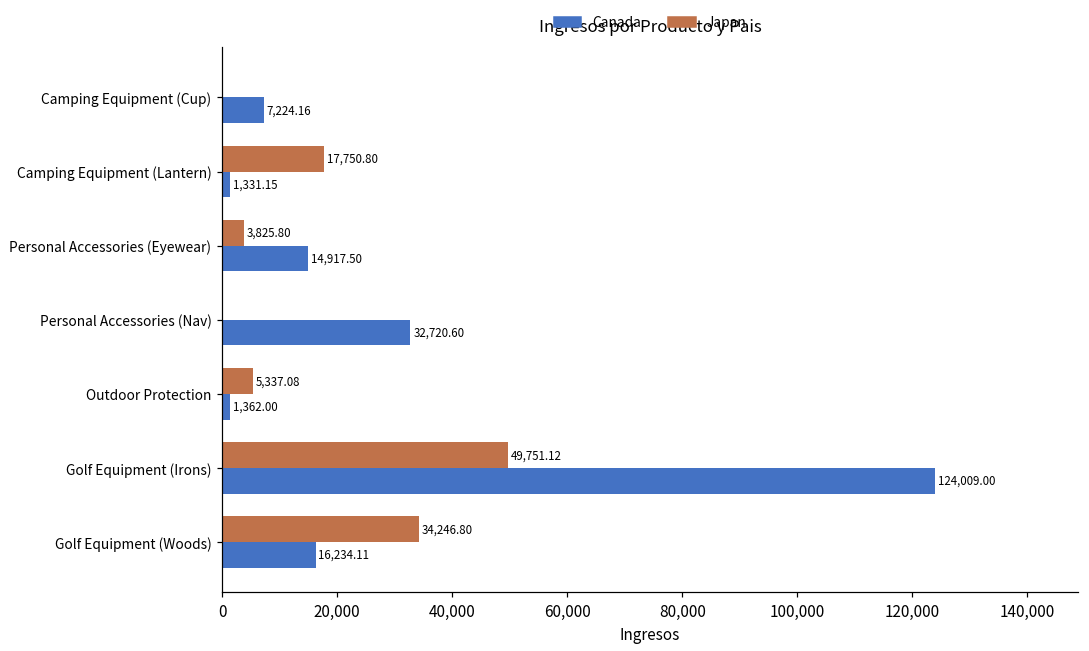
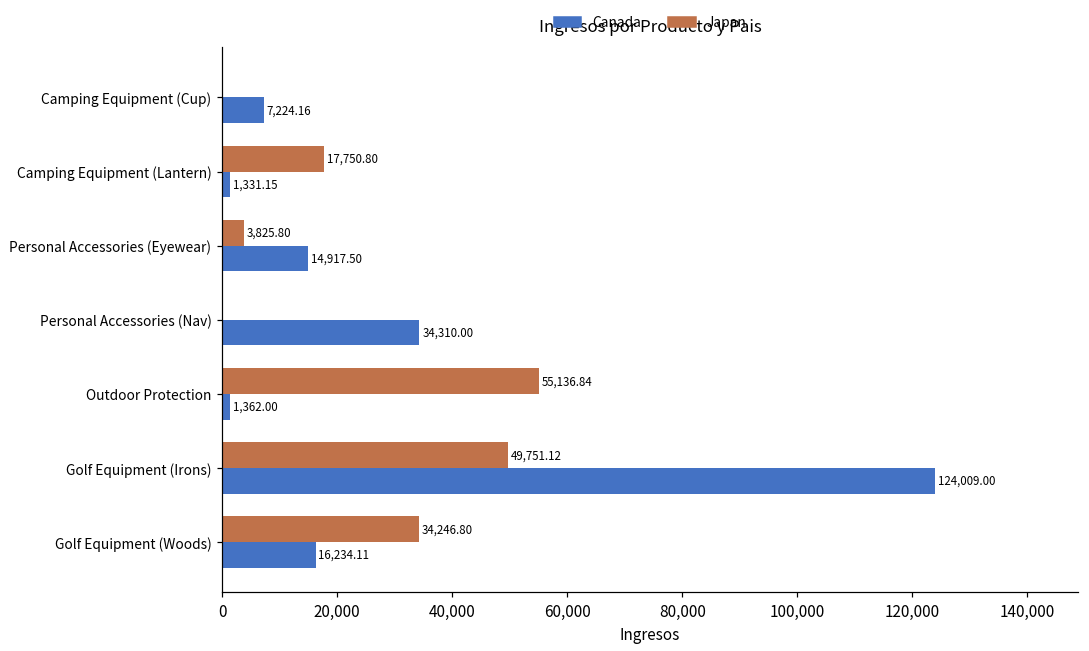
Canada, Personal Accessories (Nav): 32,720.60 -> 34,310.00
Japan, Outdoor Protection: 5,337.08 -> 55,136.84
